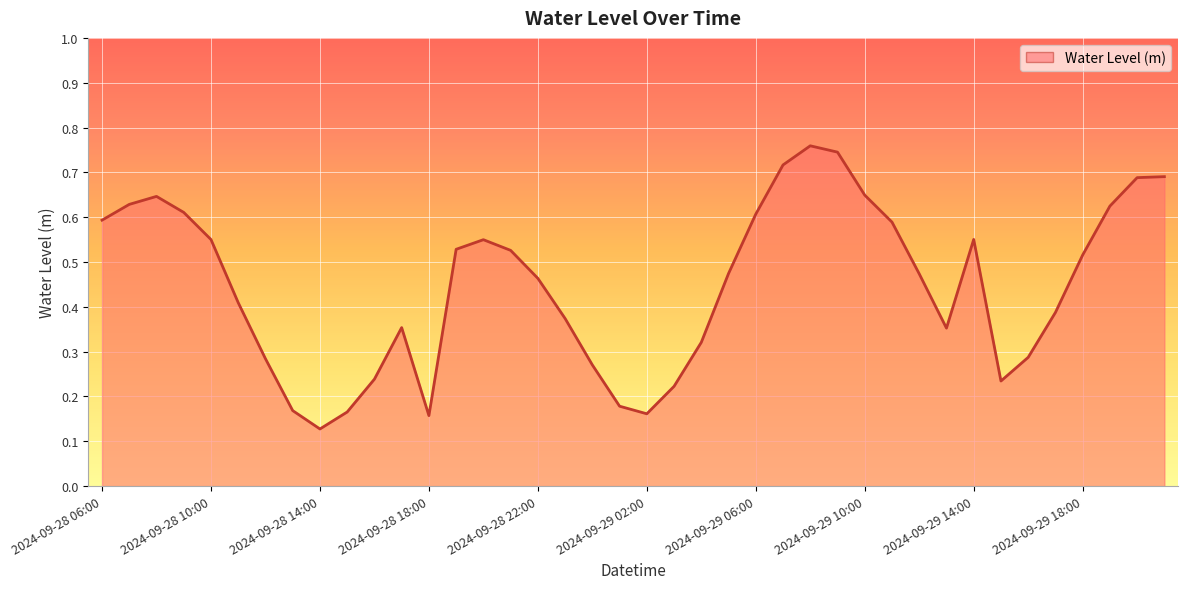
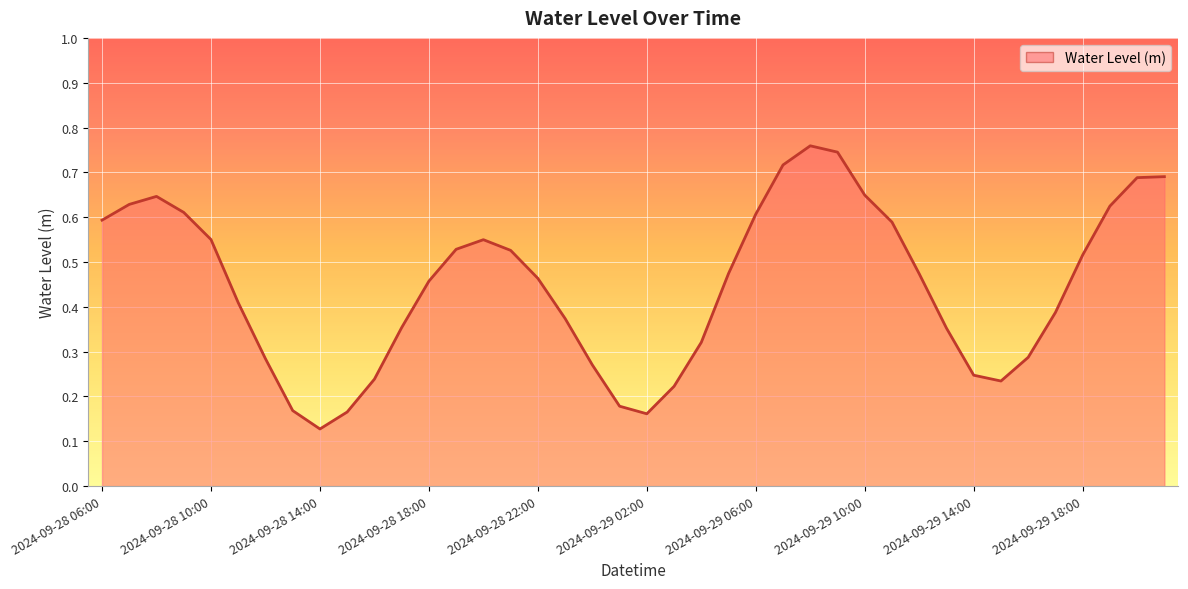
2024-09-28 18:00: 0.16 -> 0.46
2024-09-29 14:00: 0.55 -> 0.25
